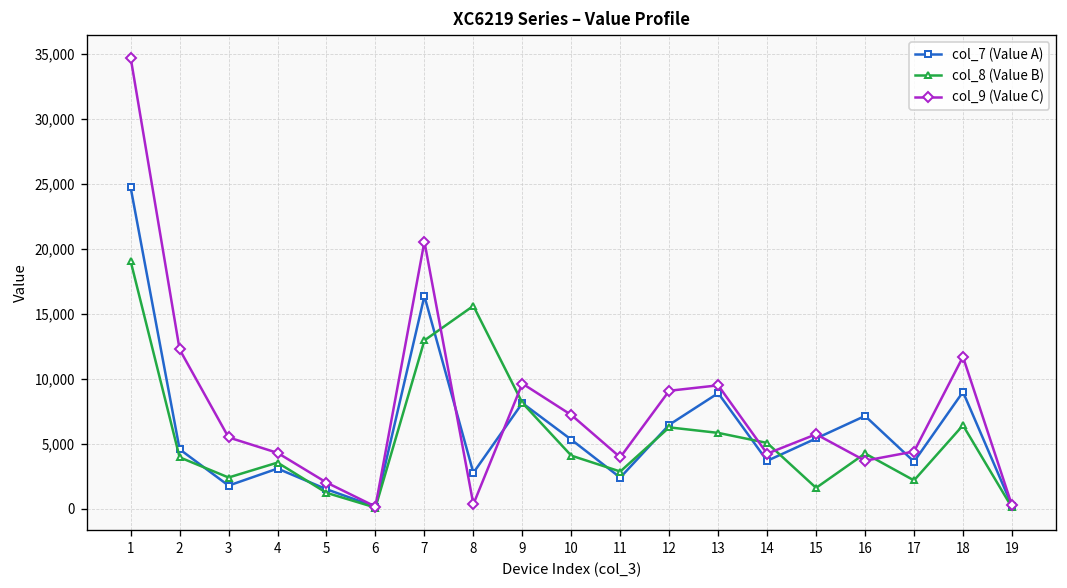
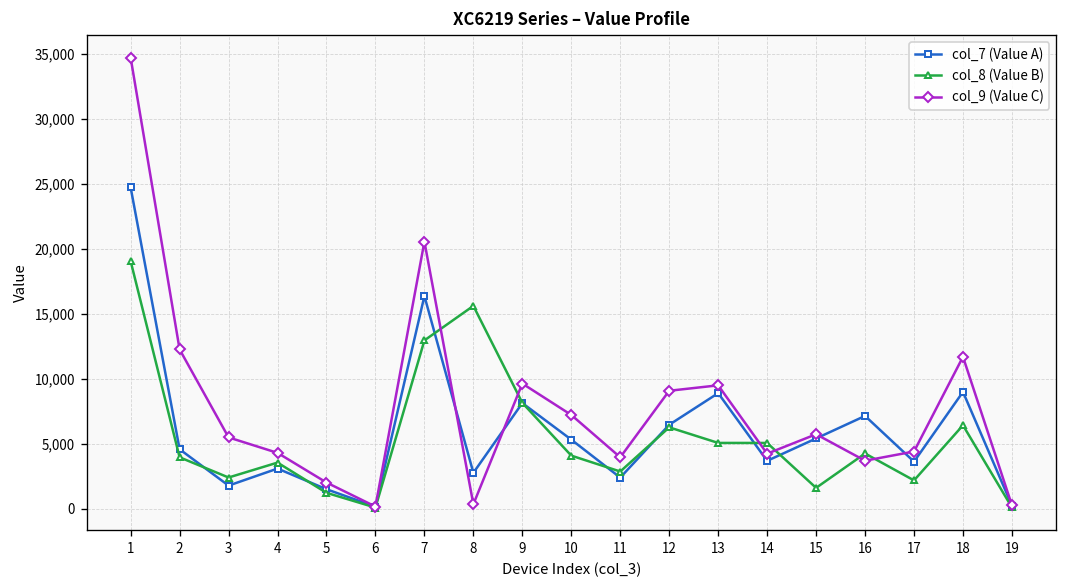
col_8 (Value B), 13: 5,800 -> 5,000
